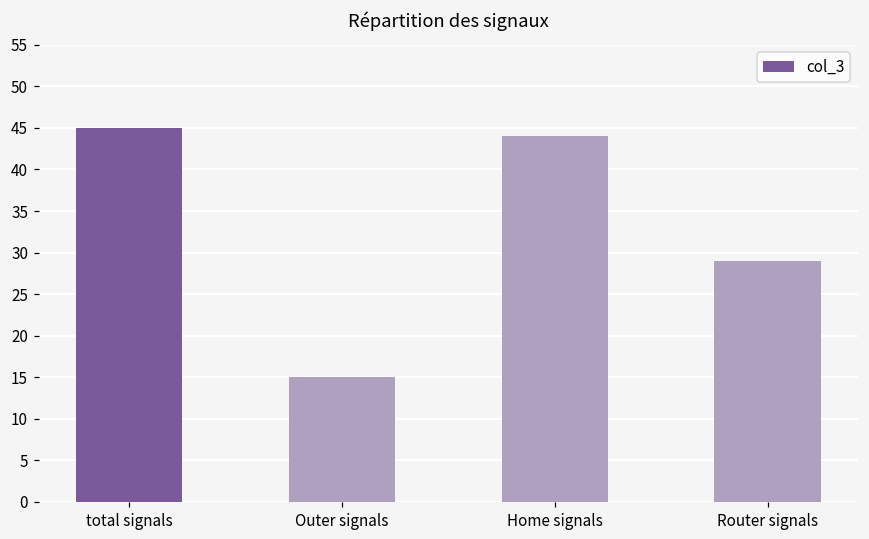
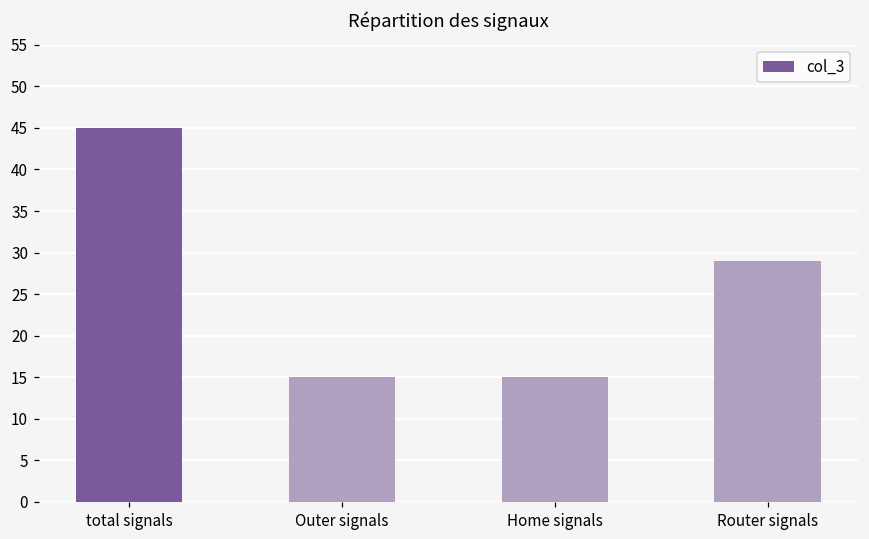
Home signals: 44 -> 15
